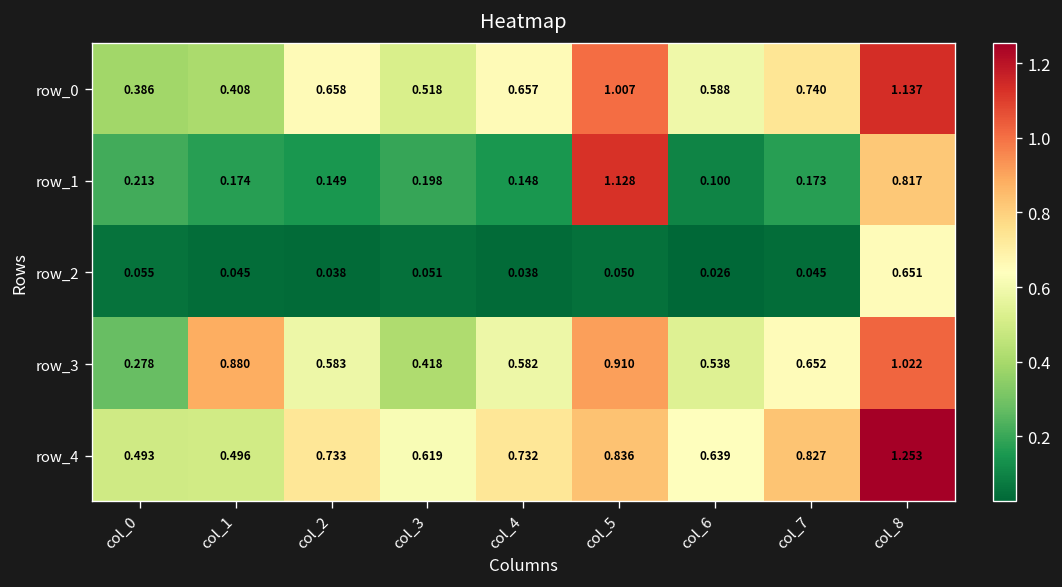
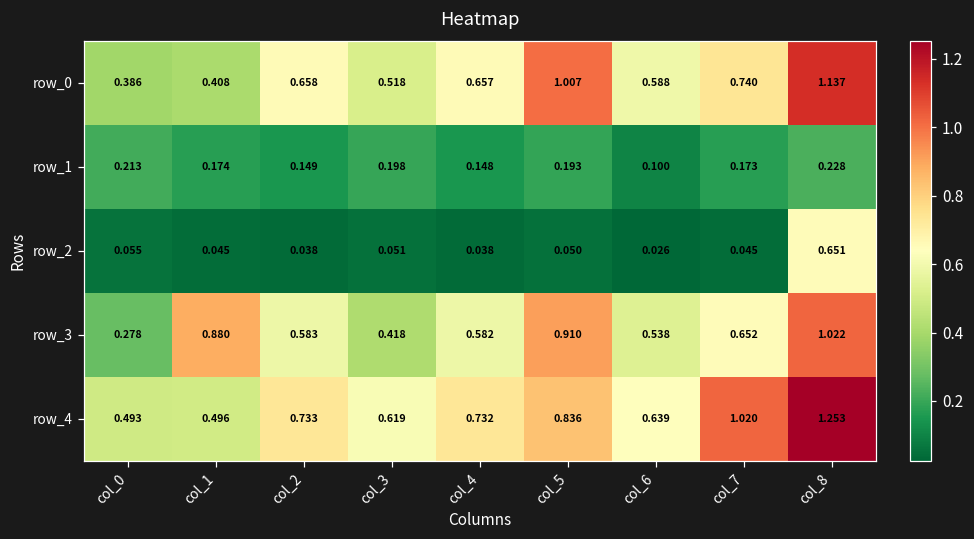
row_1, col_5: 1.128 -> 0.193
row_1, col_8: 0.817 -> 0.228
row_4, col_7: 0.827 -> 1.020
